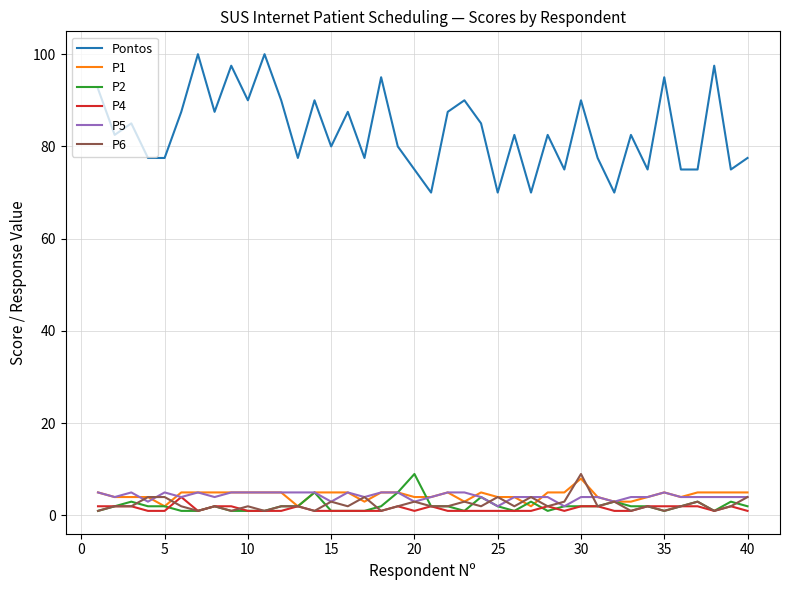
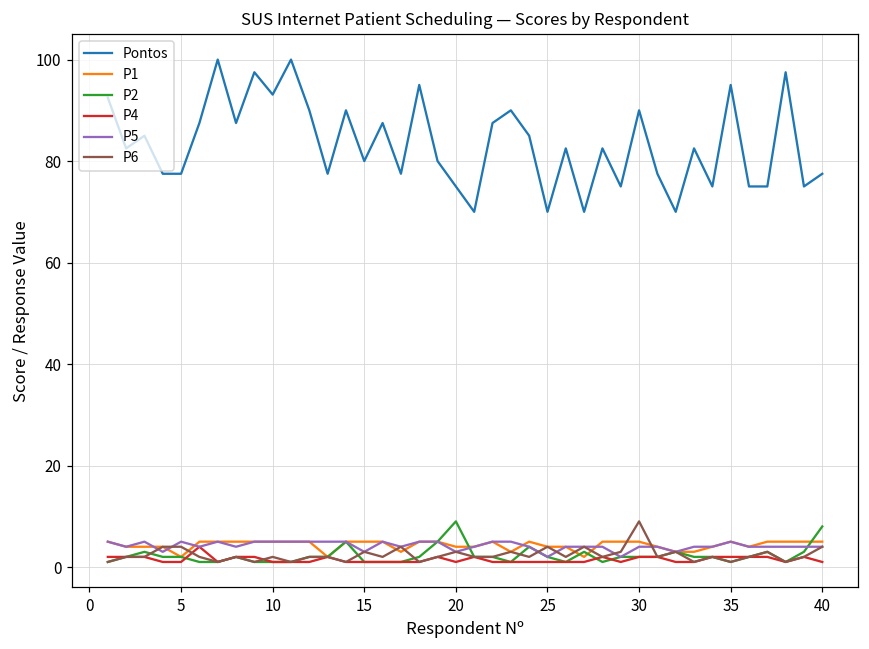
Pontos, 10: 90 -> 93
P1, 30: 8 -> 5
P2, 40: 2 -> 8
